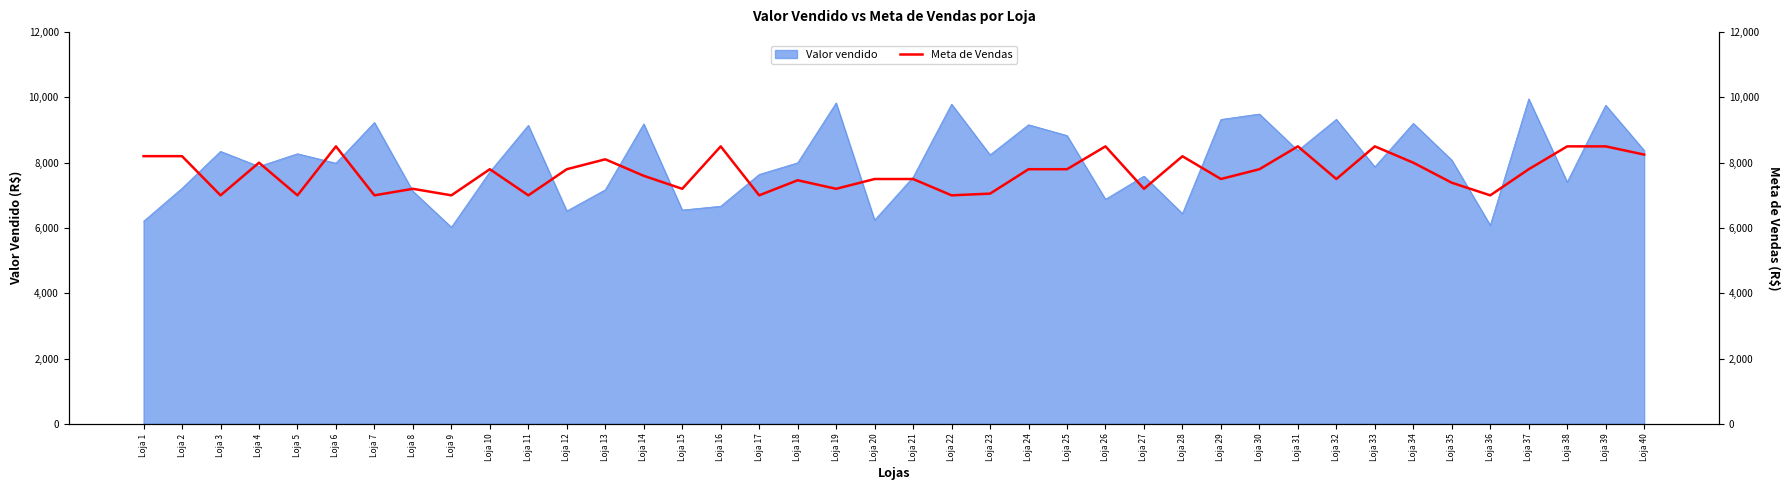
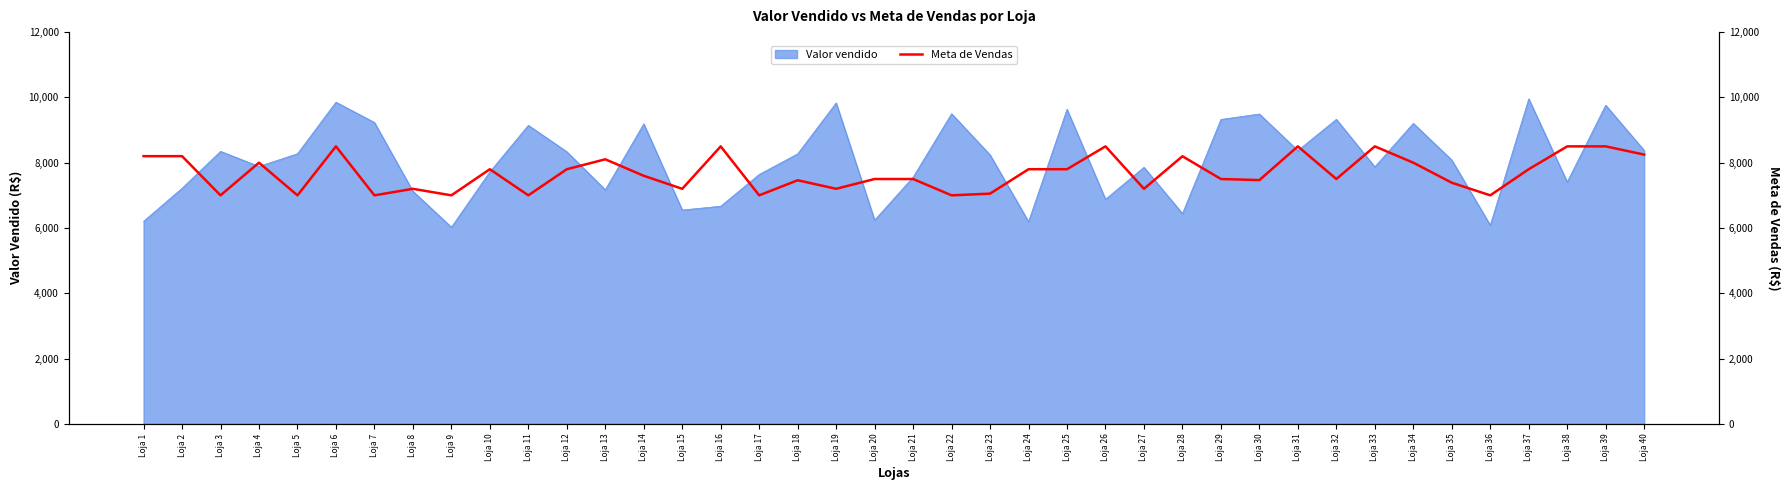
Valor vendido, Loja 6: 8,000 -> 9,900
Valor vendido, Loja 12: 6,500 -> 8,300
Valor vendido, Loja 18: 8,000 -> 8,300
Valor vendido, Loja 22: 9,800 -> 9,500
Valor vendido, Loja 24: 9,200 -> 6,200
Valor vendido, Loja 25: 8,800 -> 9,600
Valor vendido, Loja 27: 7,600 -> 7,900
Meta de Vendas, Loja 30: 7,800 -> 7,500
